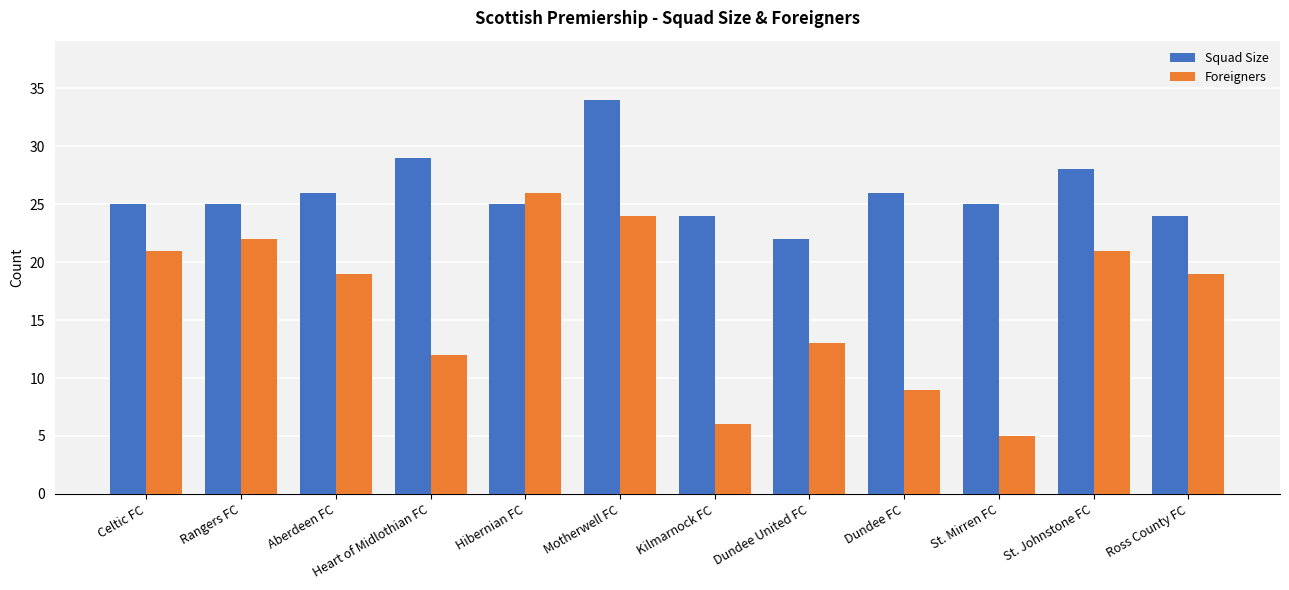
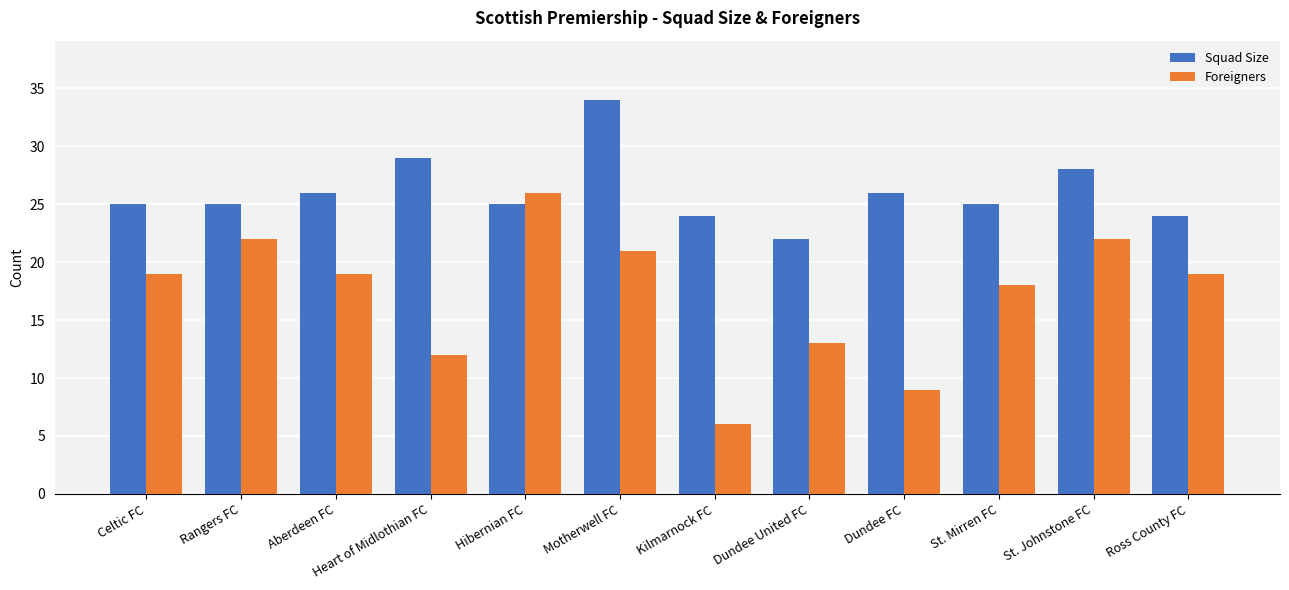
Foreigners, Celtic FC: 21 -> 19
Foreigners, Motherwell FC: 24 -> 21
Foreigners, St. Mirren FC: 5 -> 18
Foreigners, St. Johnstone FC: 21 -> 22
